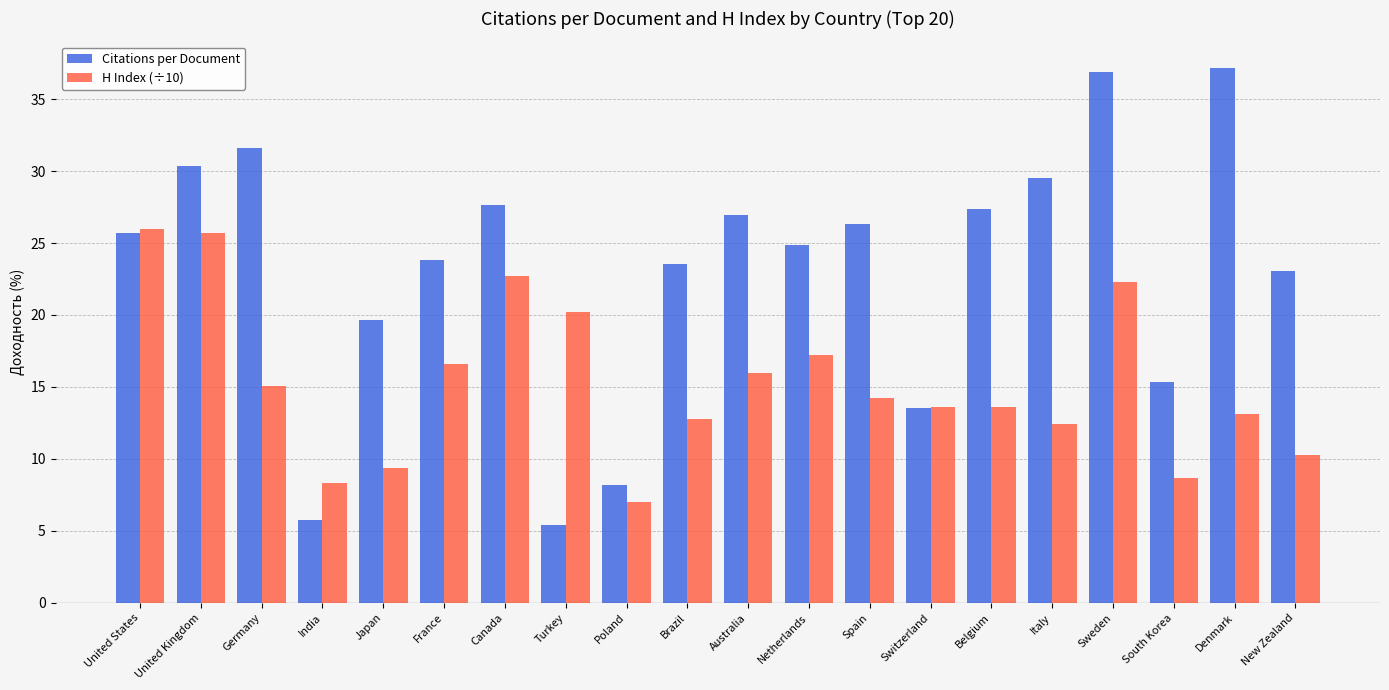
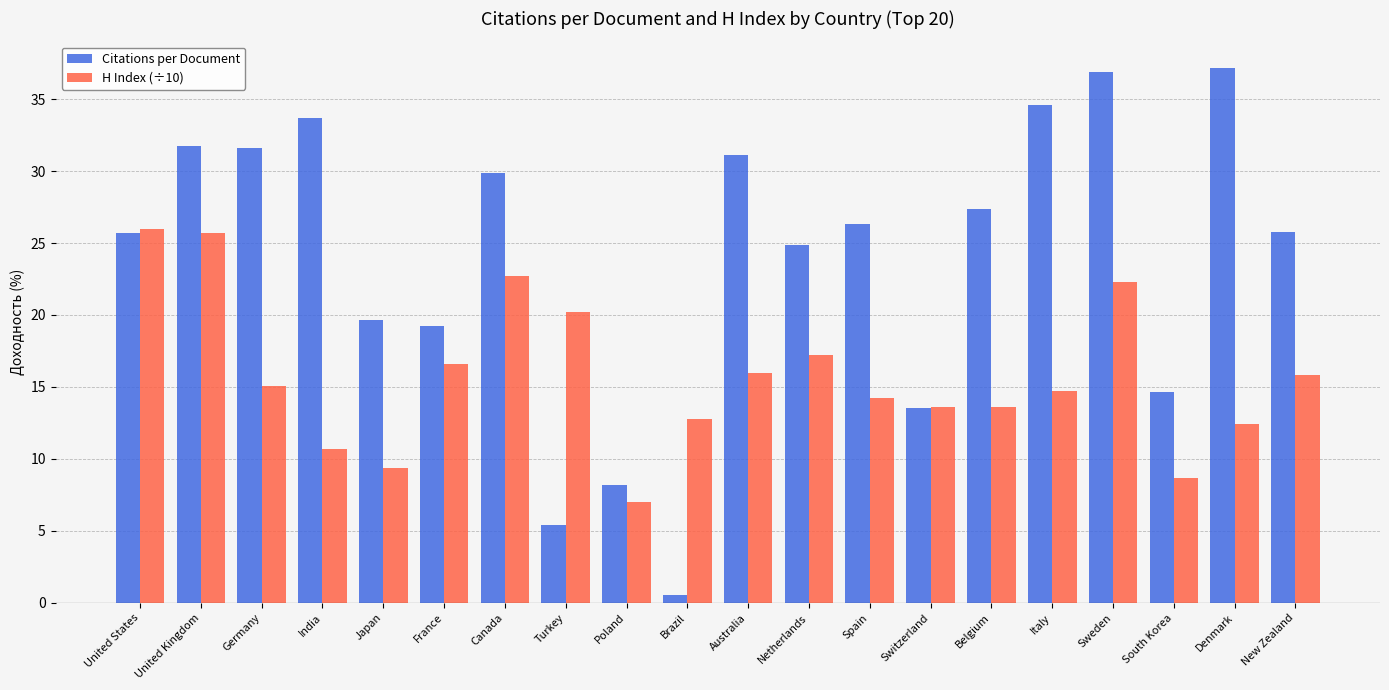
Citations per Document, United Kingdom: 30.4 -> 31.7
Citations per Document, India: 5.8 -> 33.7
H Index (÷10), India: 8.3 -> 10.7
Citations per Document, France: 23.8 -> 19.3
Citations per Document, Canada: 27.6 -> 29.8
Citations per Document, Brazil: 23.5 -> 0.6
Citations per Document, Australia: 26.9 -> 31.1
Citations per Document, Italy: 29.5 -> 34.6
H Index (÷10), Italy: 12.4 -> 14.7
Citations per Document, South Korea: 15.4 -> 14.6
H Index (÷10), Denmark: 13.1 -> 12.4
Citations per Document, New Zealand: 23.0 -> 25.8
H Index (÷10), New Zealand: 10.3 -> 15.8
